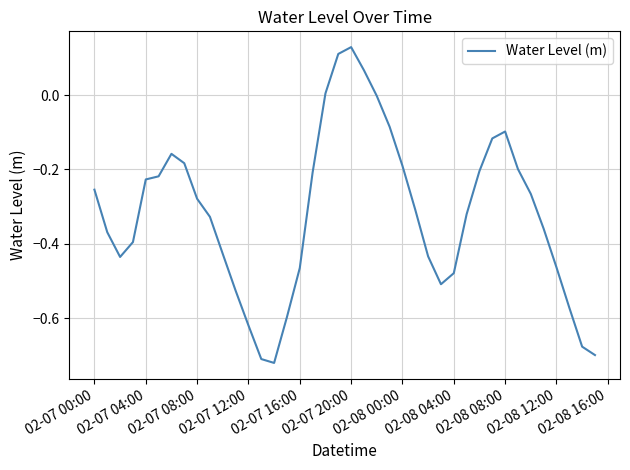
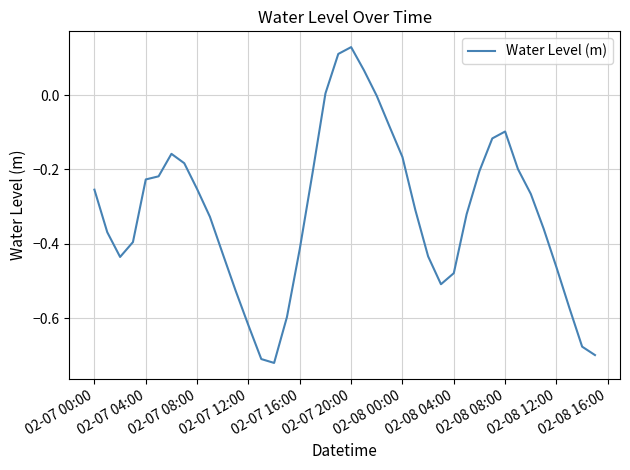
02-07 08:00: -0.28 -> -0.25
02-07 16:00: -0.46 -> -0.41
02-08 00:00: -0.19 -> -0.17
